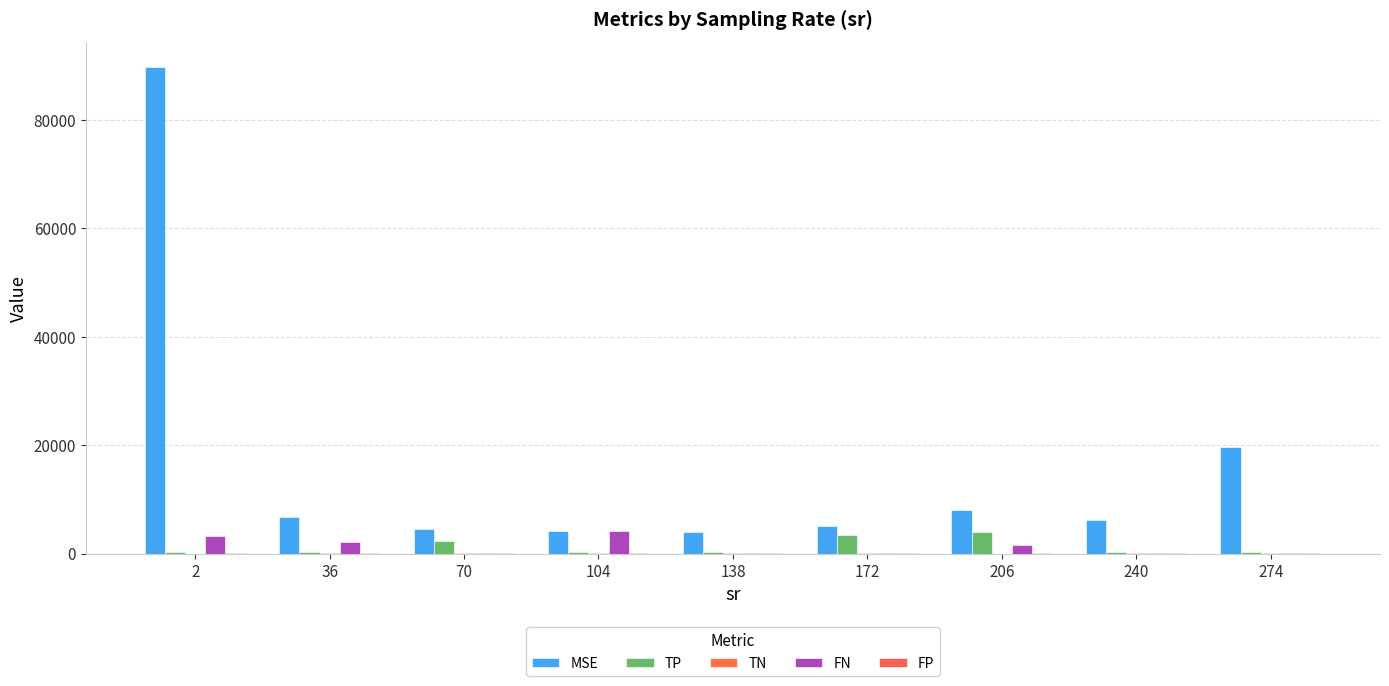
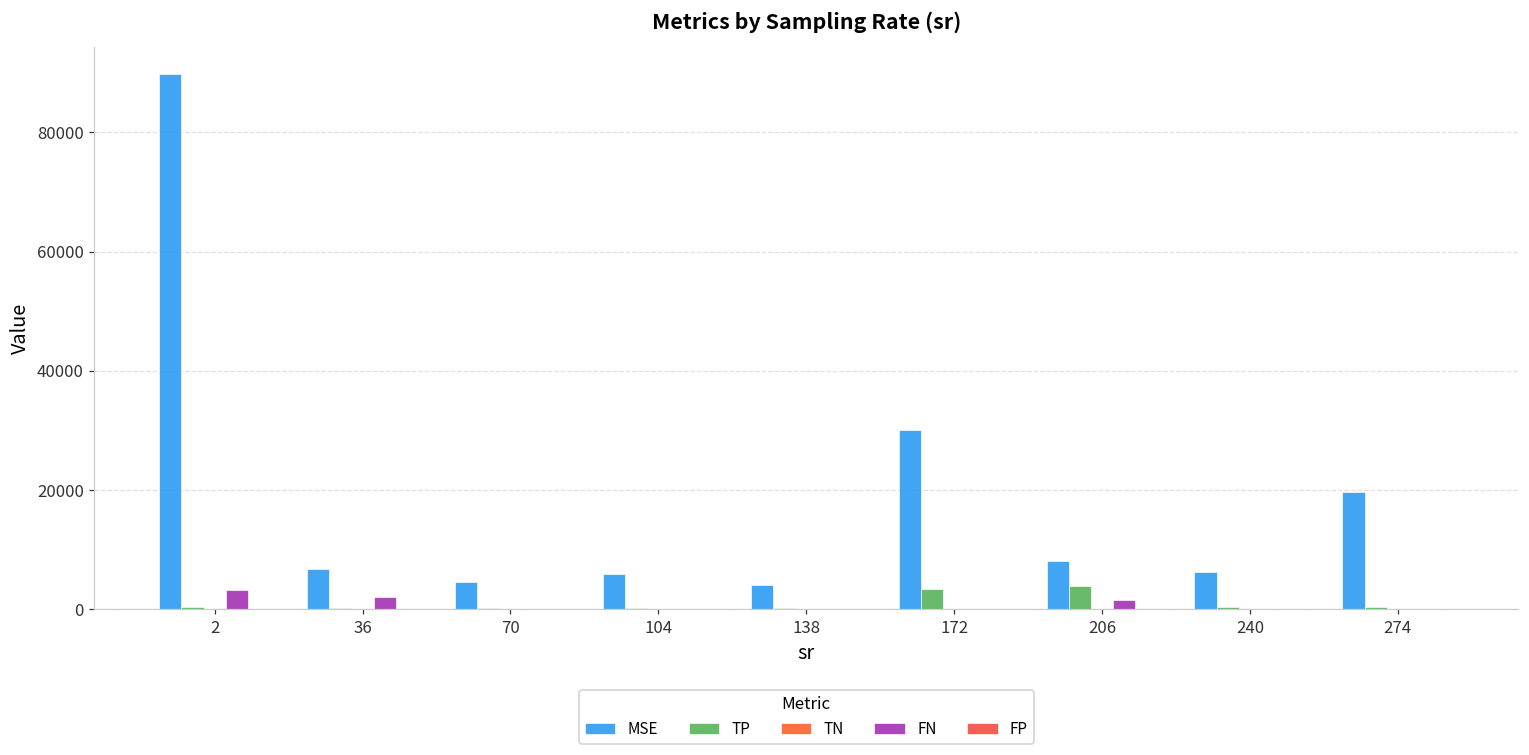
TP, 70: 2000 -> 0
MSE, 104: 4000 -> 6000
FN, 104: 4000 -> 0
MSE, 172: 5000 -> 30000
